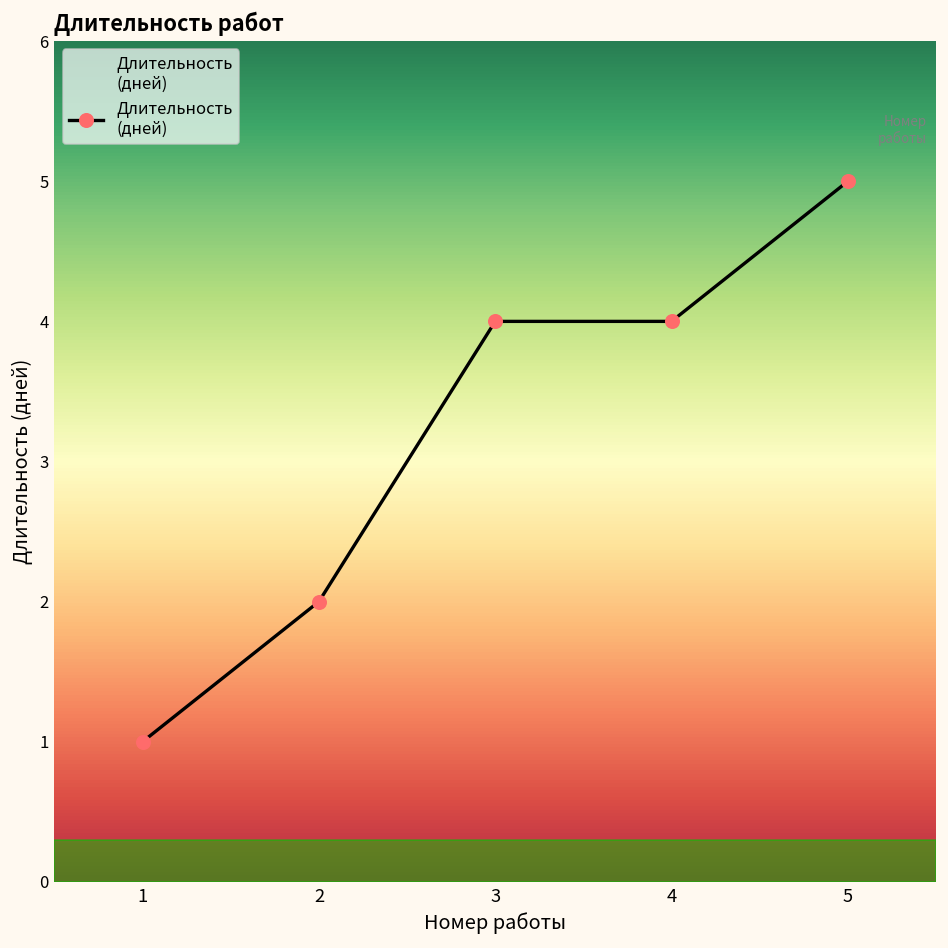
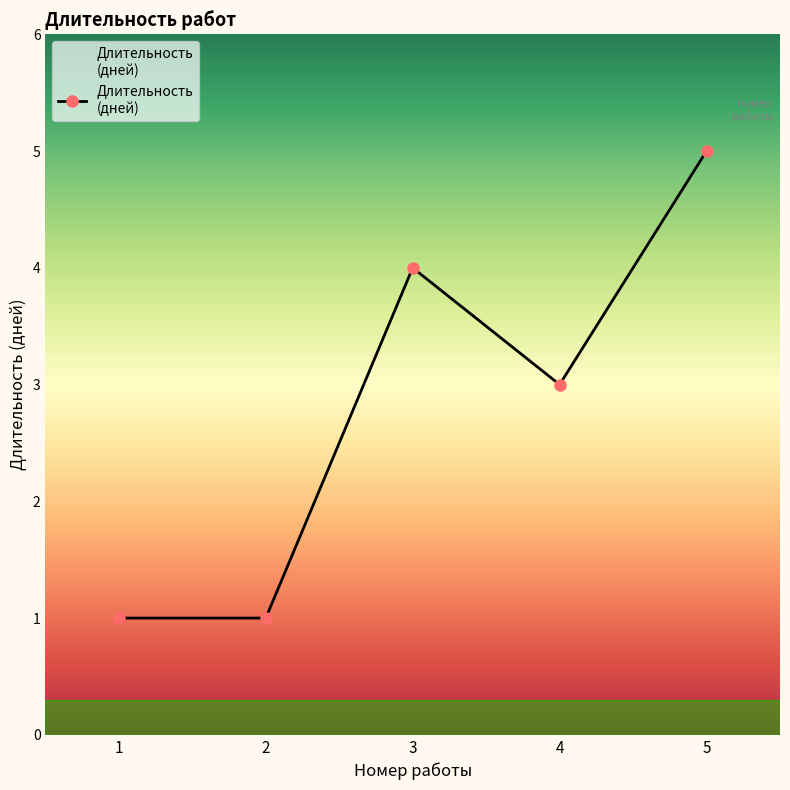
2: 2 -> 1
4: 4 -> 3
